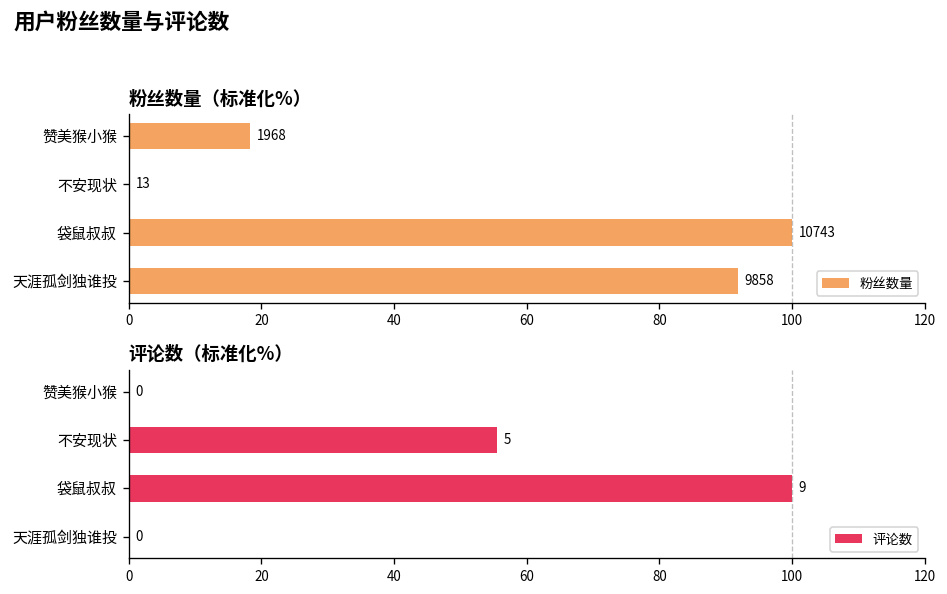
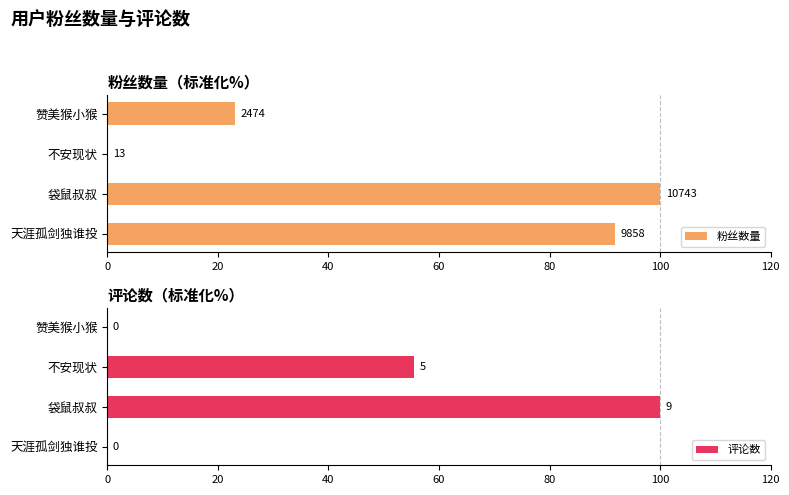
粉丝数量（标准化%）, 赞美猴小猴: 1968 -> 2474
